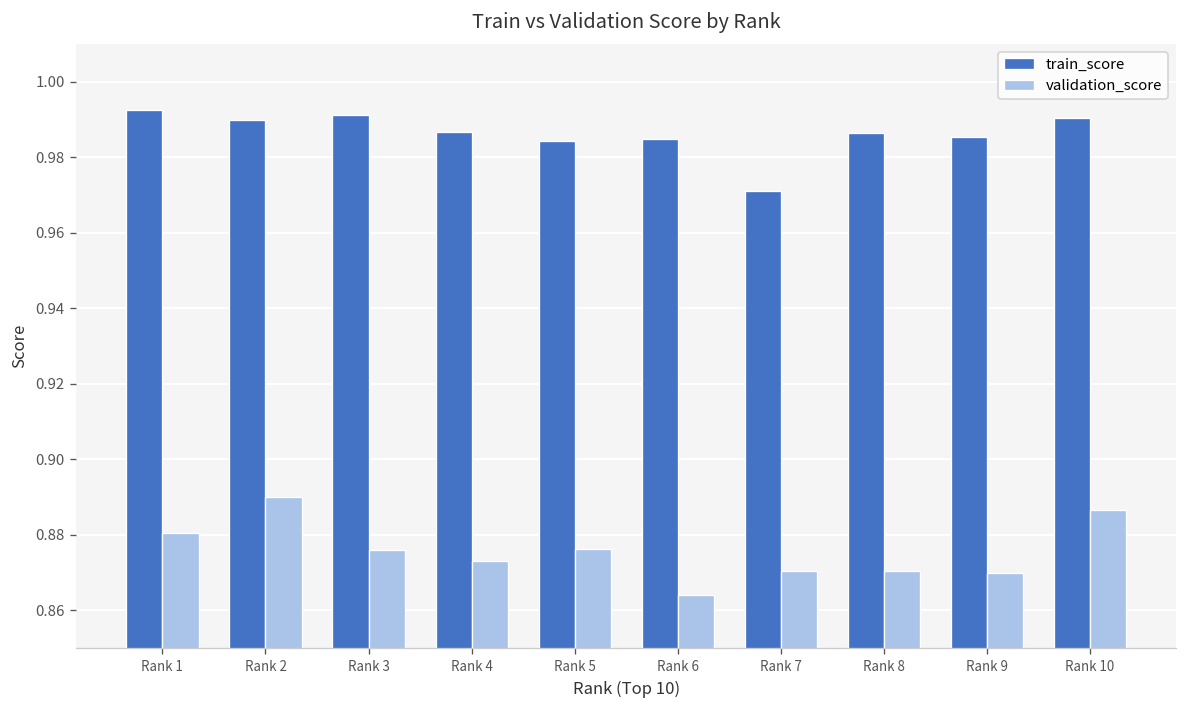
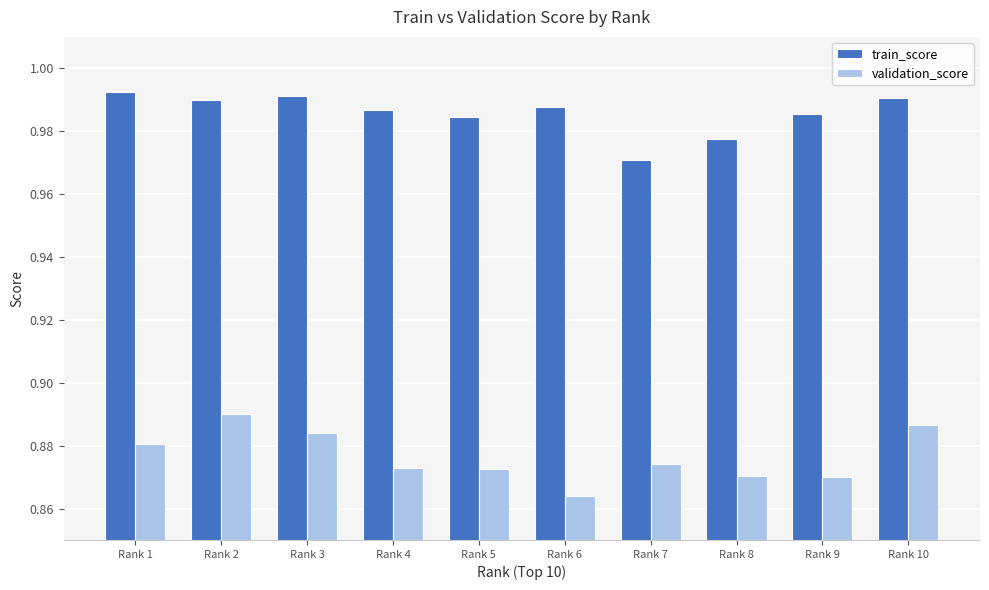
validation_score, Rank 3: 0.876 -> 0.884
validation_score, Rank 5: 0.876 -> 0.873
train_score, Rank 6: 0.985 -> 0.988
validation_score, Rank 7: 0.871 -> 0.874
train_score, Rank 8: 0.986 -> 0.977
